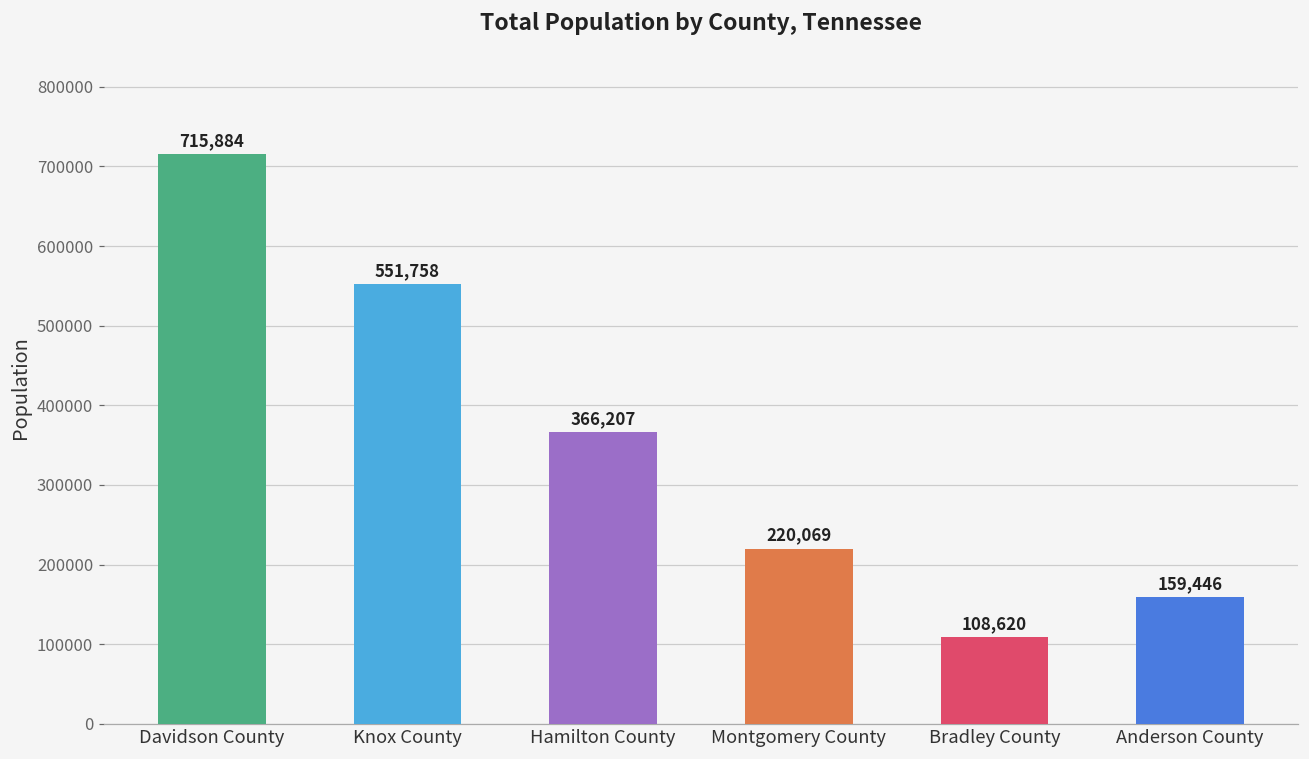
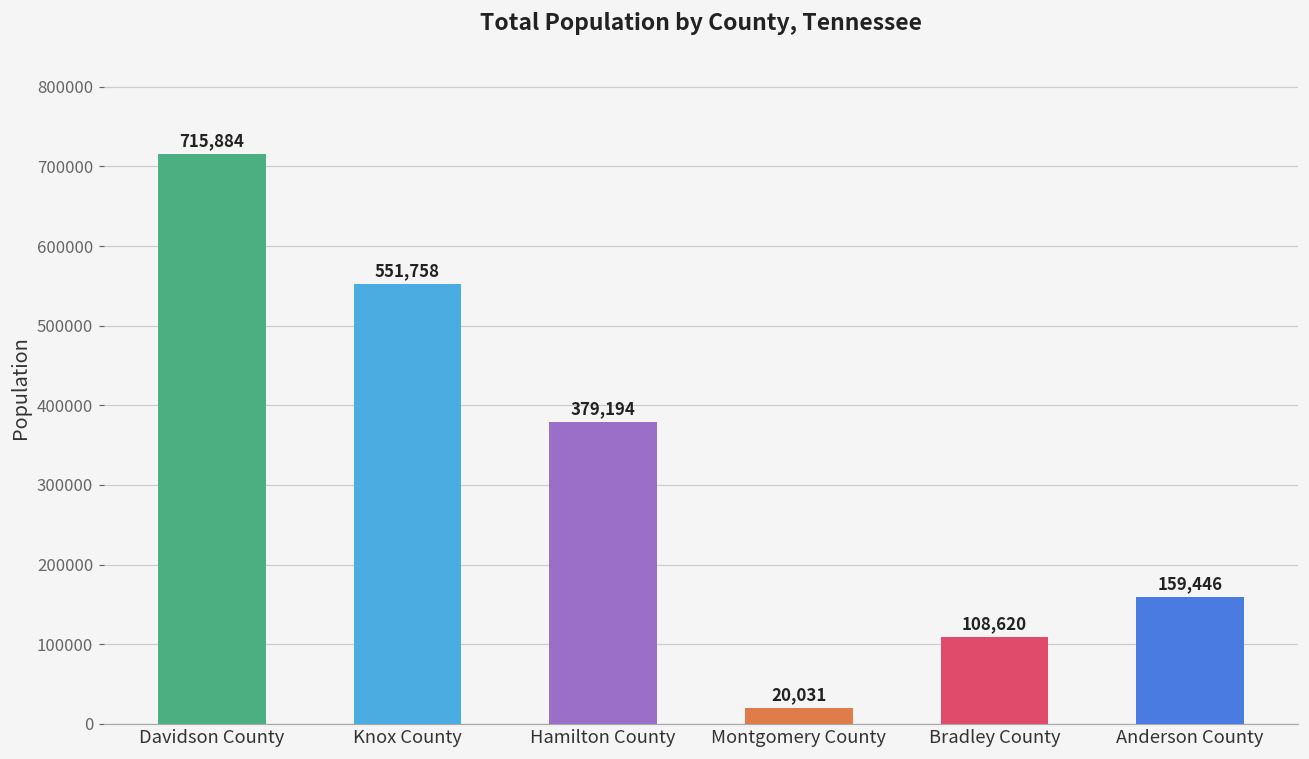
Hamilton County: 366,207 -> 379,194
Montgomery County: 220,069 -> 20,031
